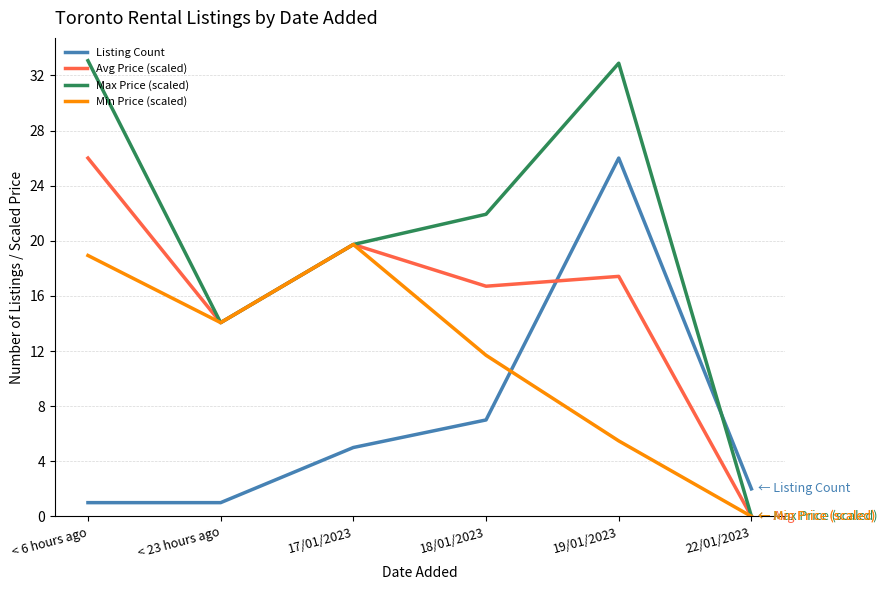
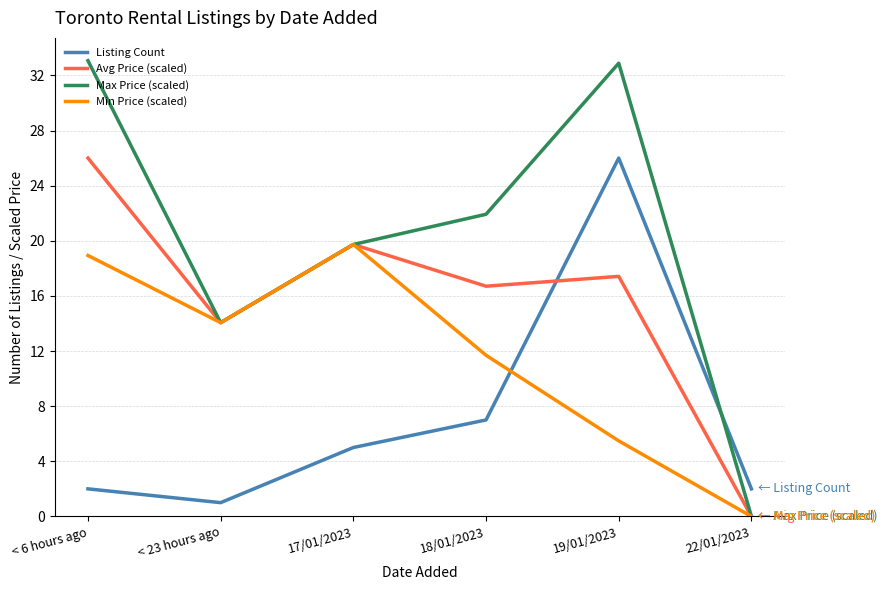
Listing Count, < 6 hours ago: 1 -> 2
